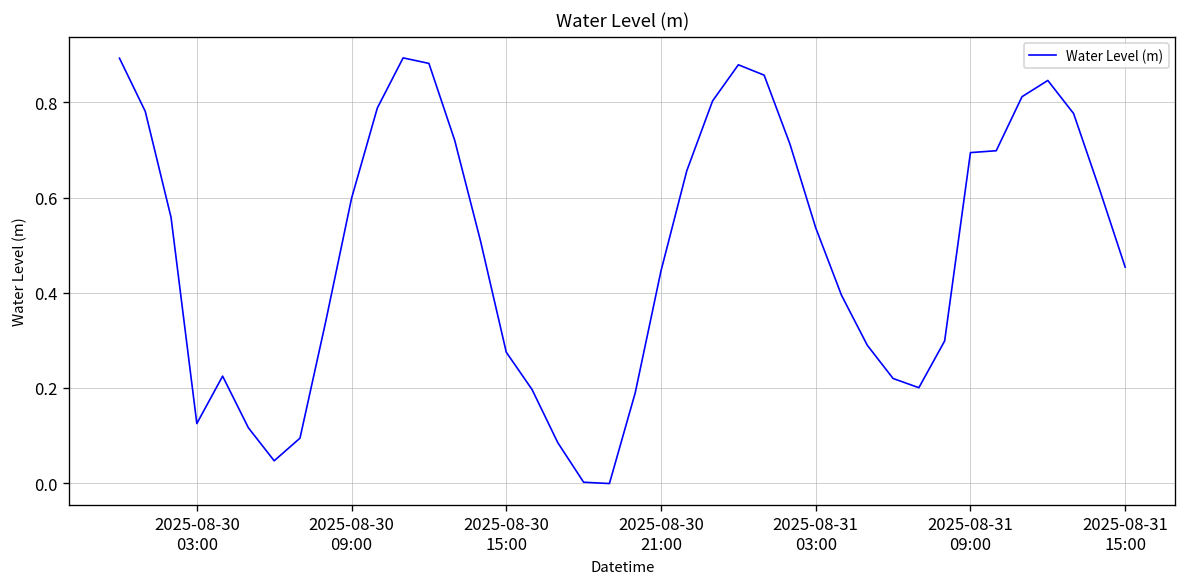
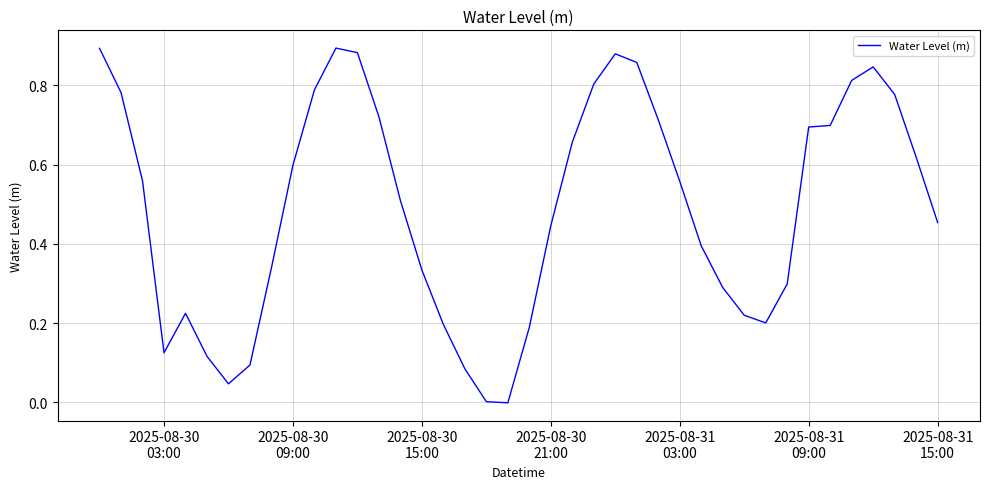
2025-08-30 15:00: 0.28 -> 0.33
2025-08-31 03:00: 0.54 -> 0.56
